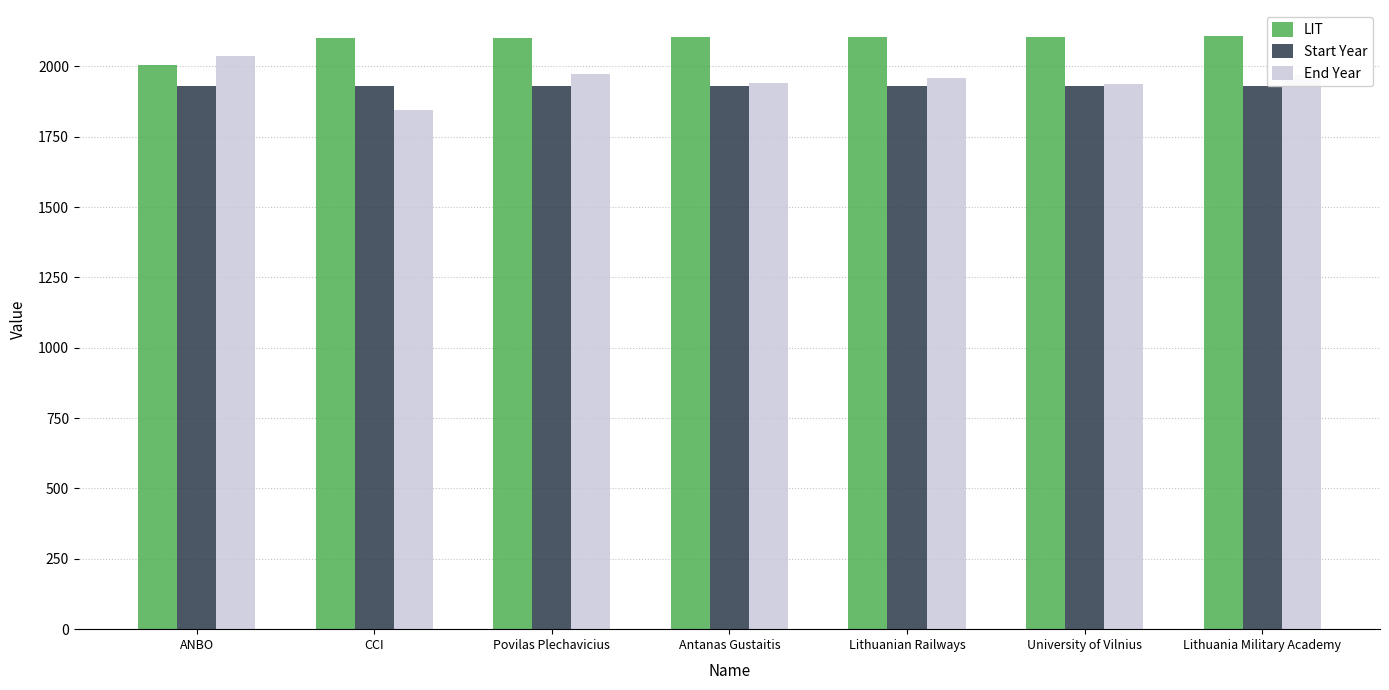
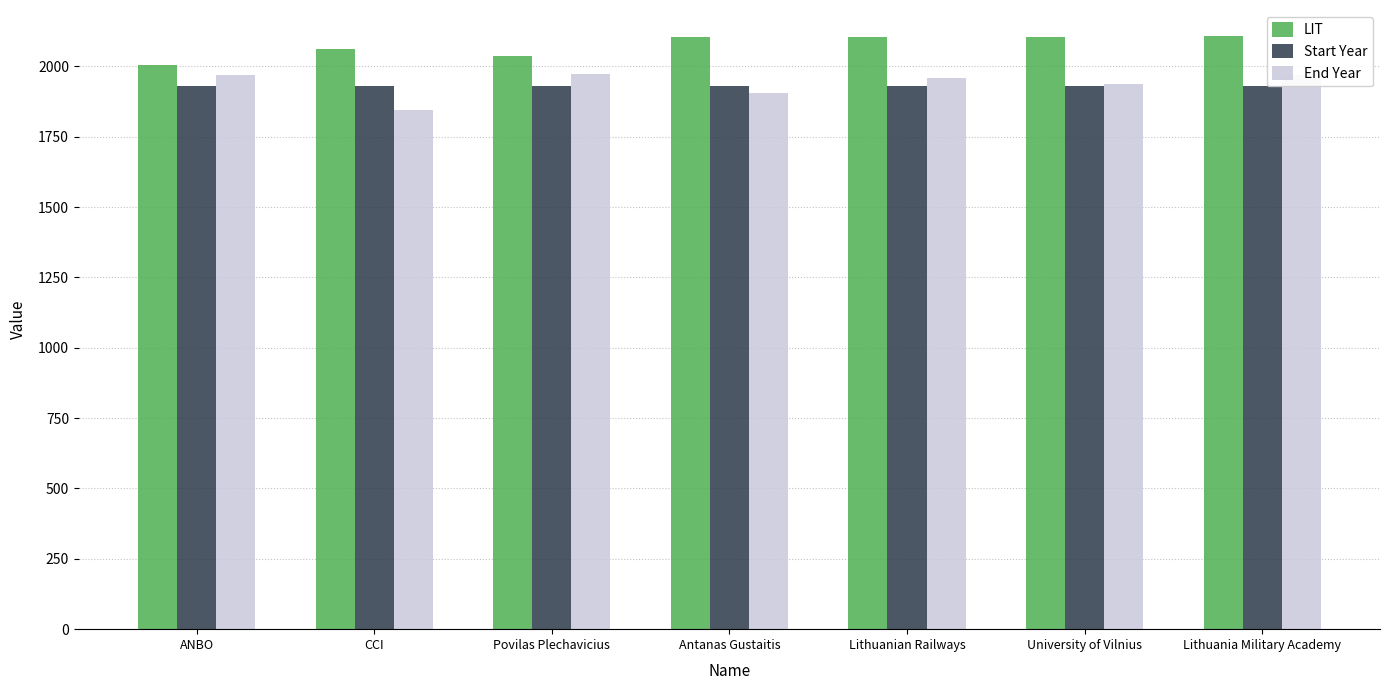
End Year, ANBO: 2040 -> 1970
LIT, CCI: 2100 -> 2060
LIT, Povilas Plechavicius: 2100 -> 2040
End Year, Antanas Gustaitis: 1940 -> 1900
